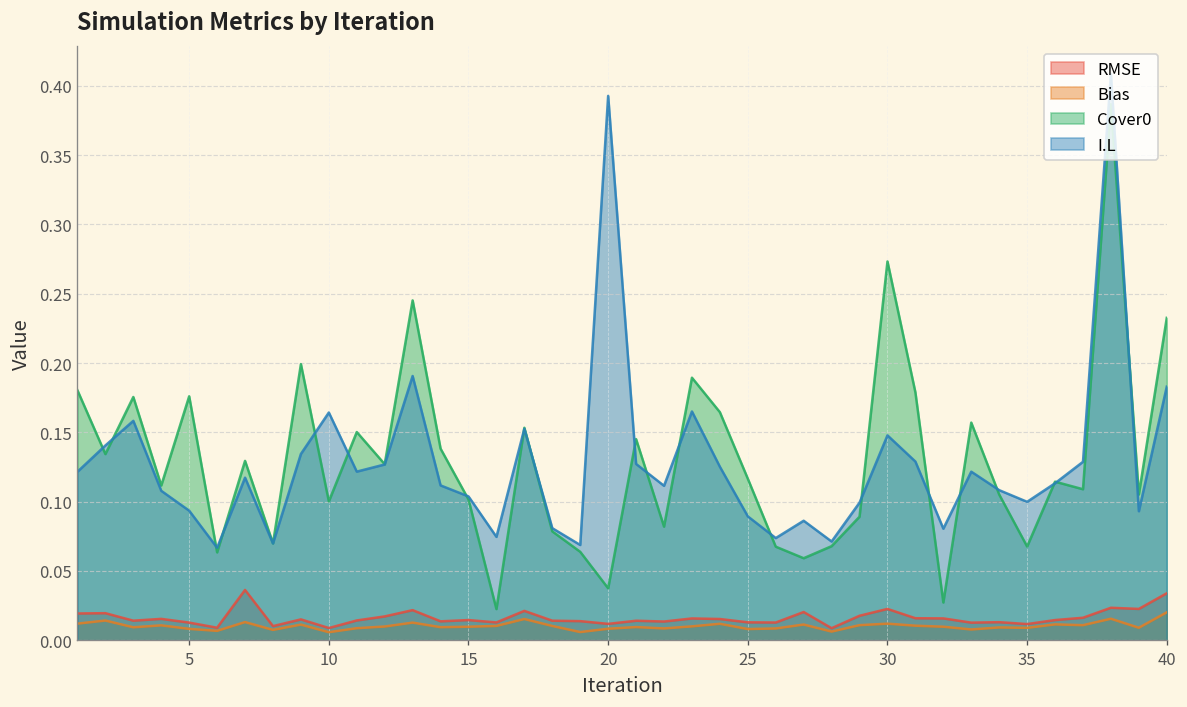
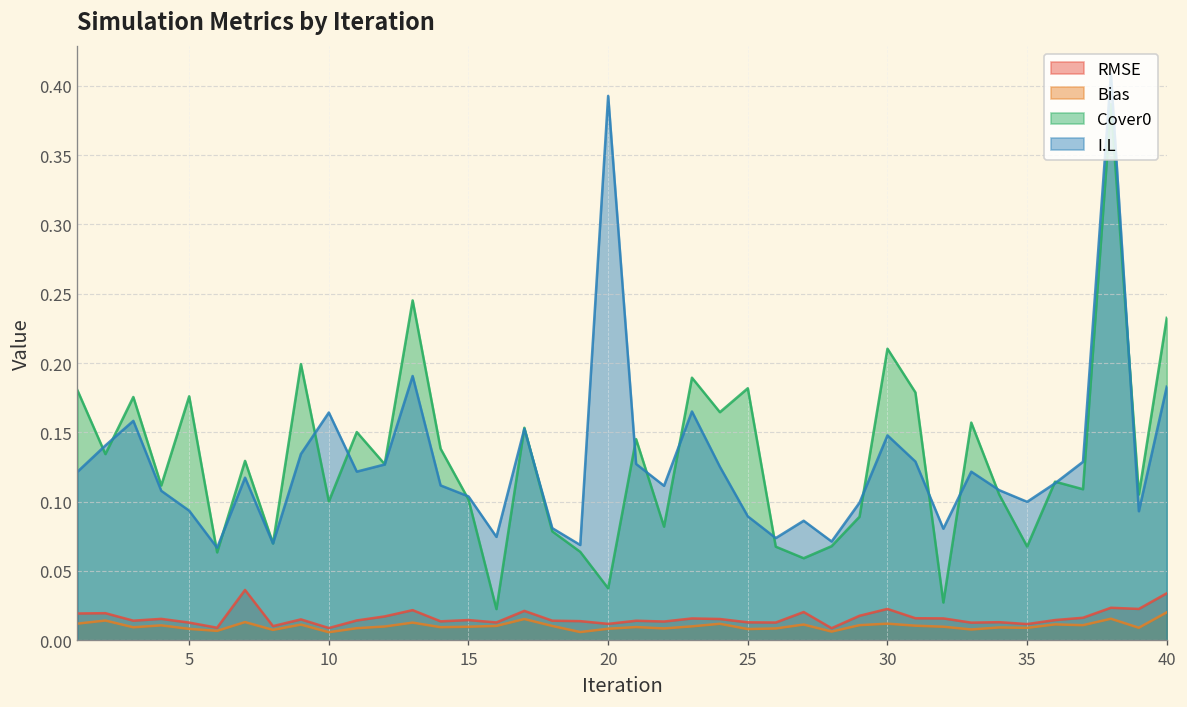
Cover0, 25: 0.117 -> 0.182
Cover0, 30: 0.273 -> 0.210
